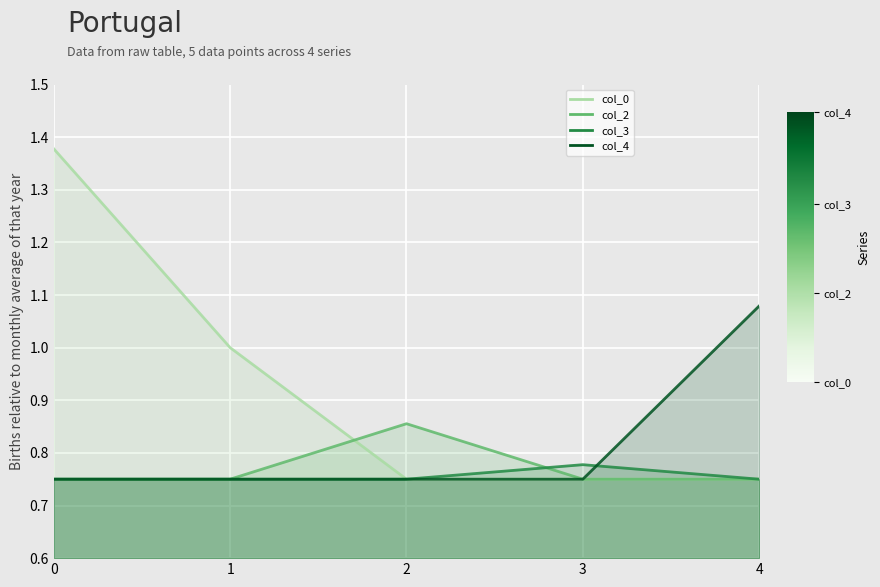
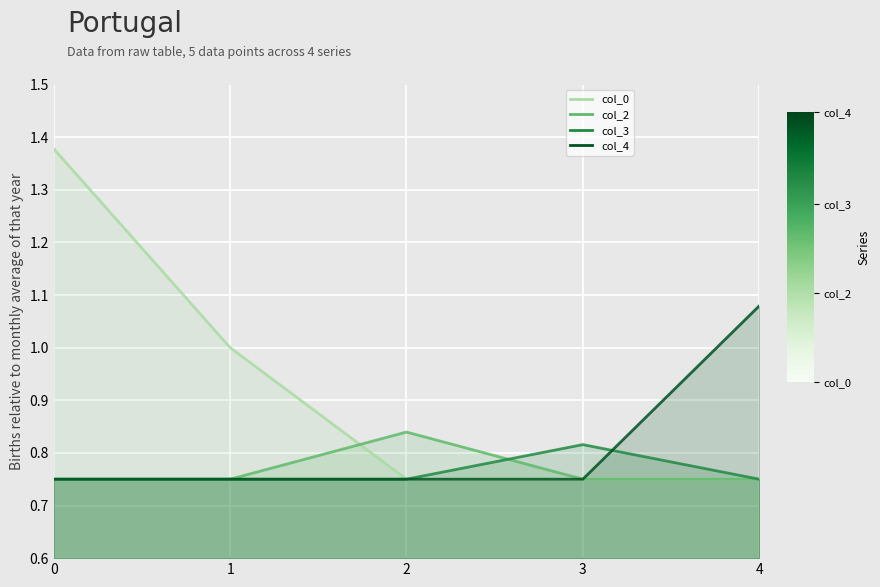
col_2, 2: 0.86 -> 0.84
col_3, 3: 0.78 -> 0.82
